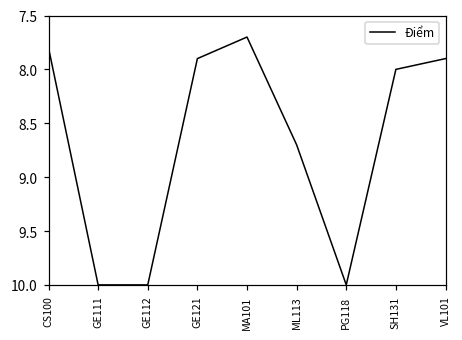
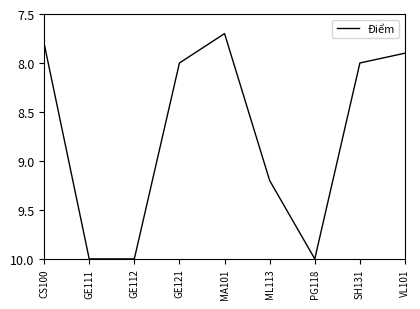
GE121: 7.9 -> 8.0
ML113: 8.7 -> 9.2
